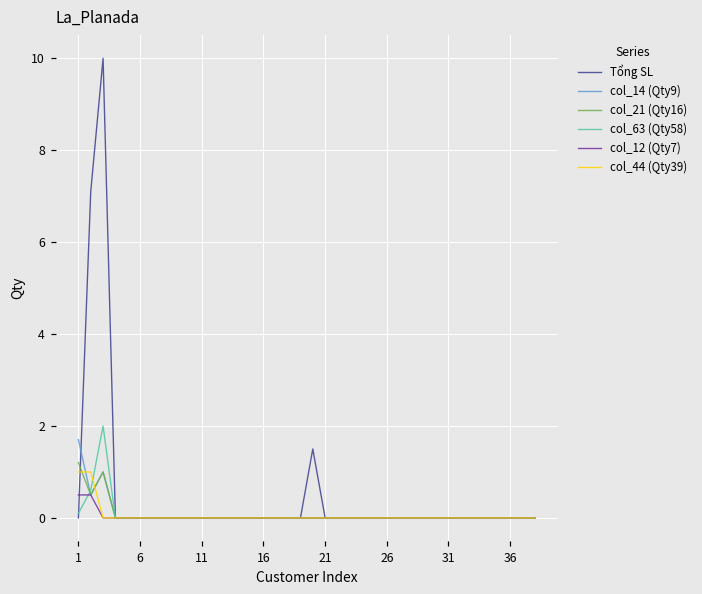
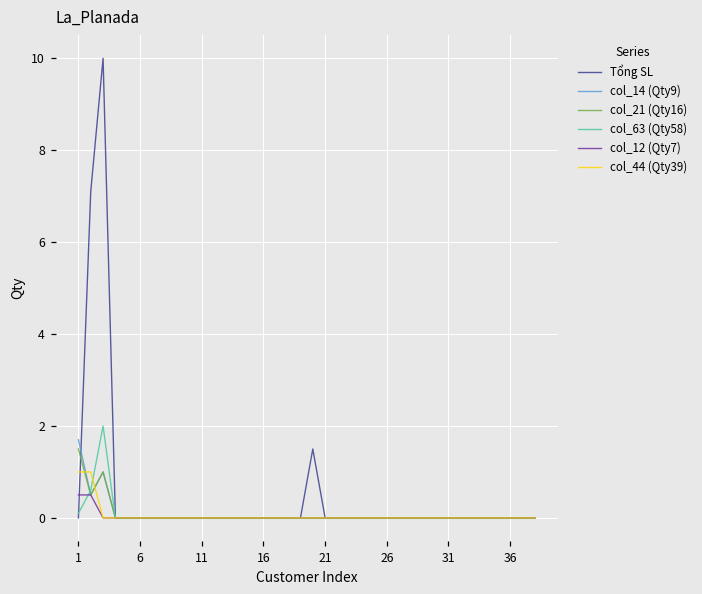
col_21 (Qty16), 1: 1.2 -> 1.5
